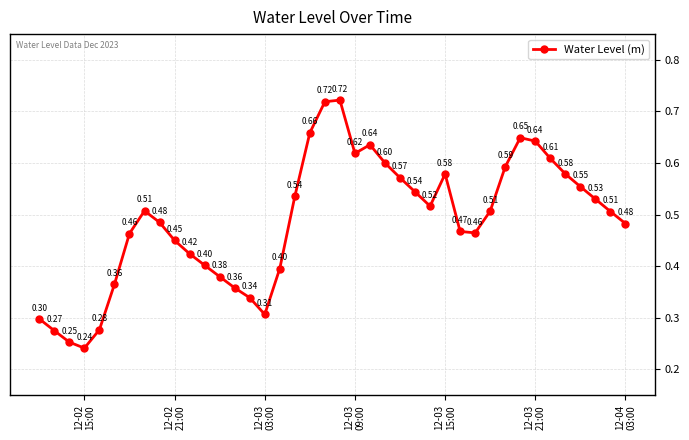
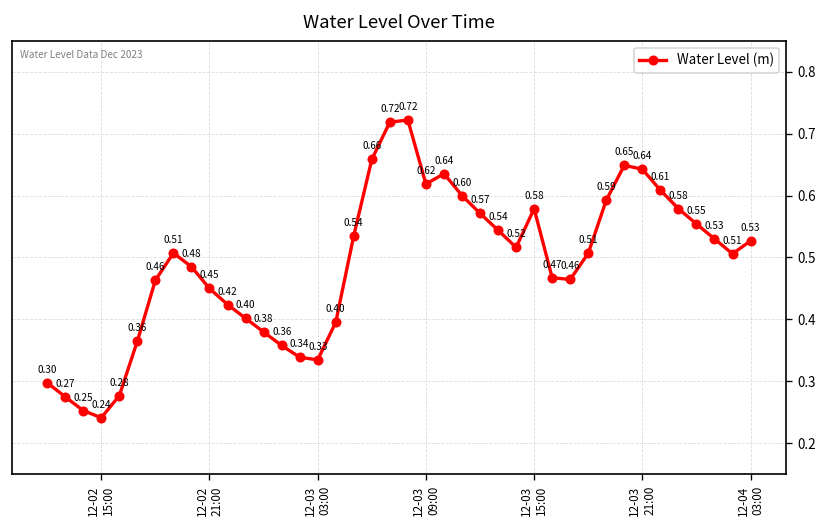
12-03 03:00: 0.31 -> 0.33
12-04 03:00: 0.48 -> 0.53
